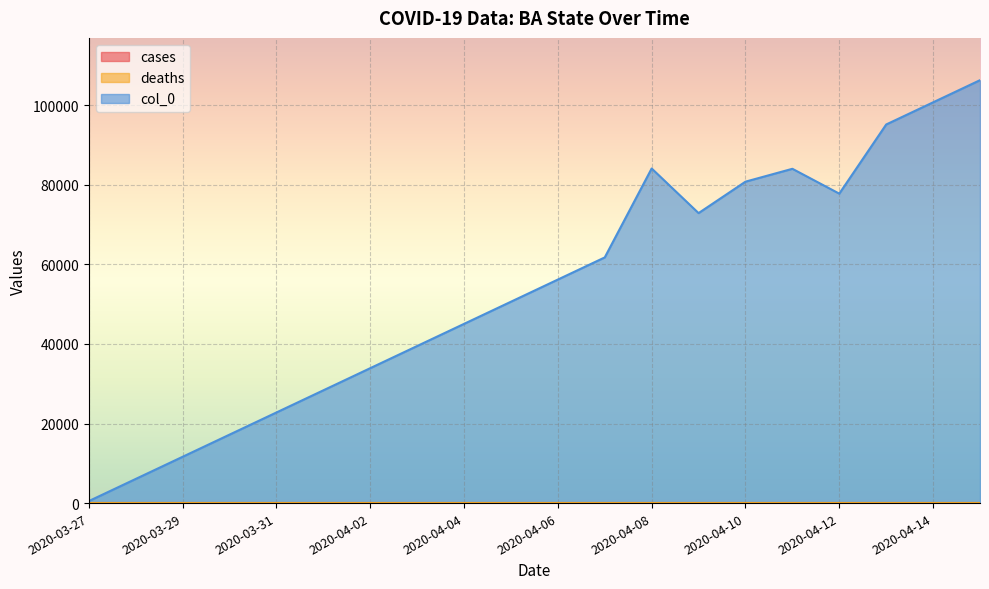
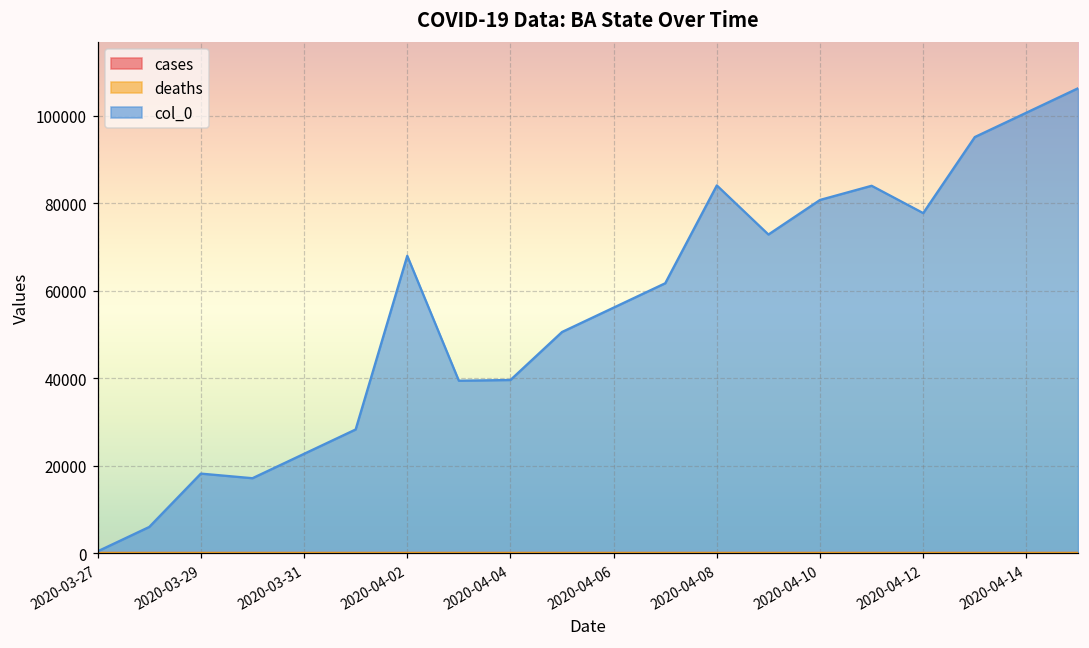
col_0, 2020-03-29: 12000 -> 18000
col_0, 2020-04-02: 34000 -> 68000
col_0, 2020-04-04: 45000 -> 40000
